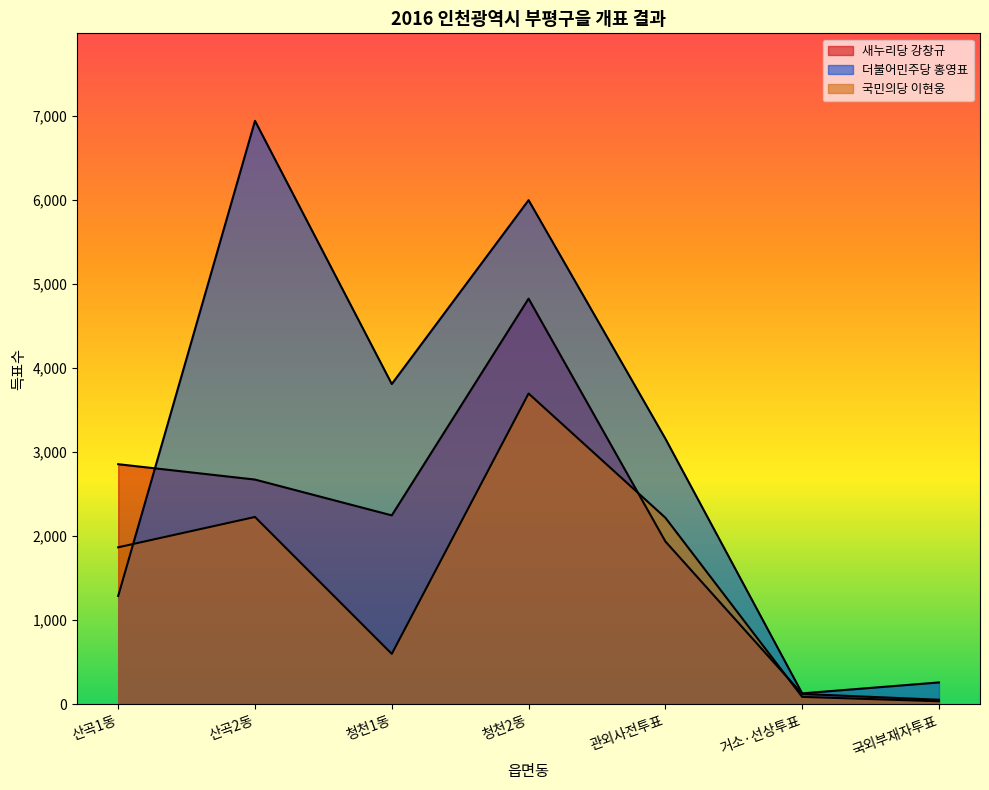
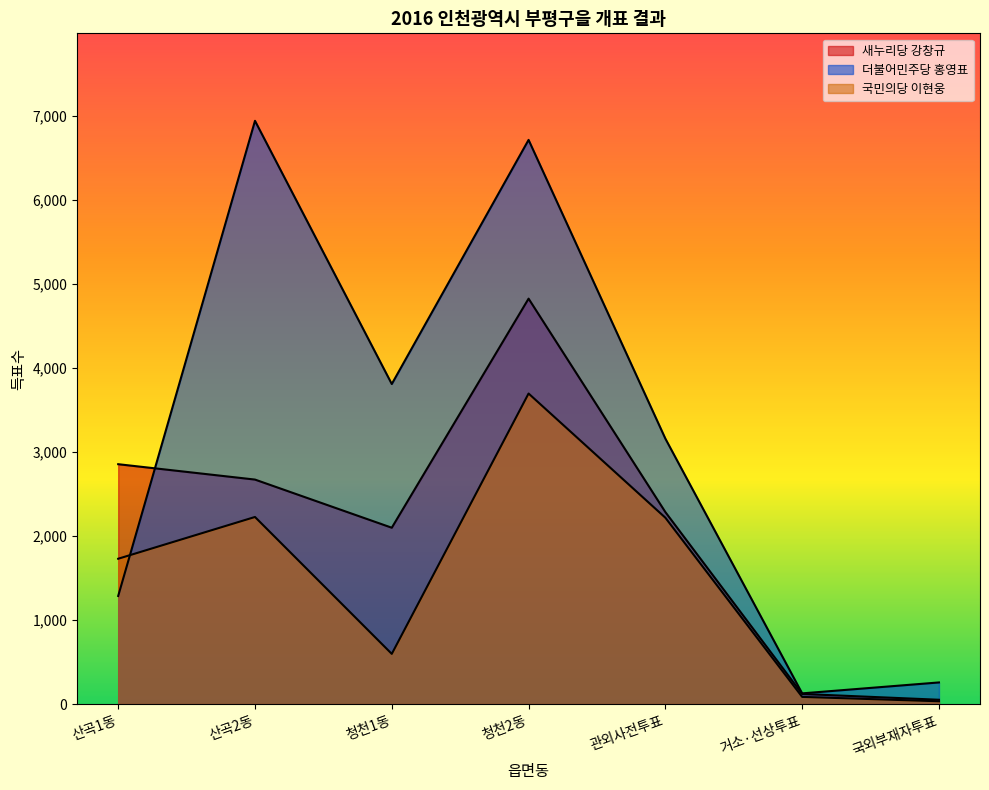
국민의당 이현웅, 산곡1동: 1,900 -> 1,700
새누리당 강창규, 청천1동: 2,200 -> 2,100
더불어민주당 홍영표, 청천2동: 6,000 -> 6,700
새누리당 강창규, 관외사전투표: 1,900 -> 2,300
